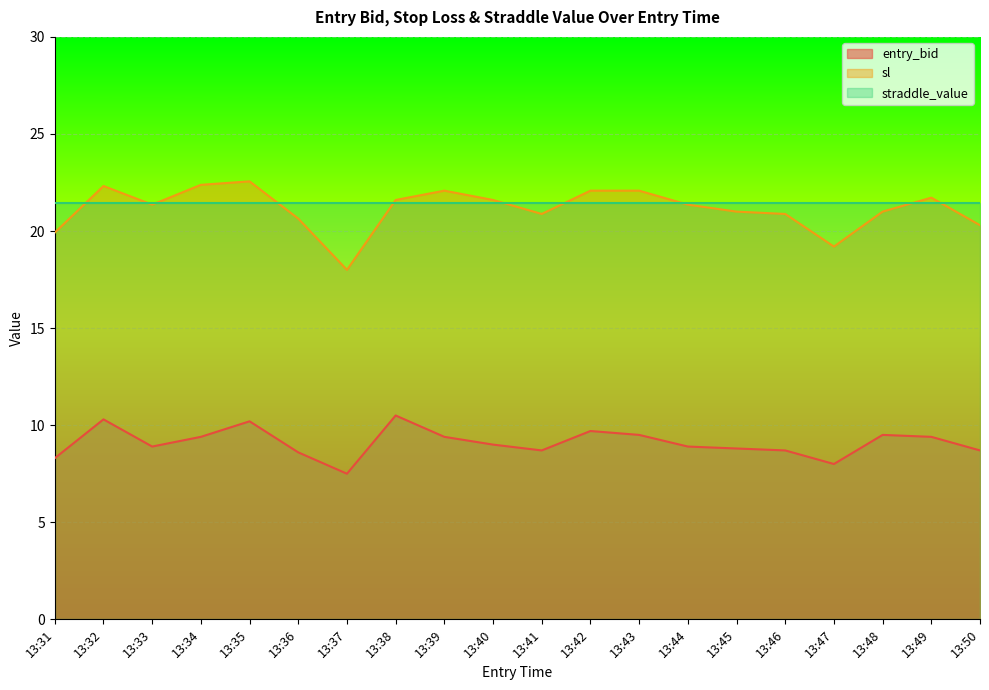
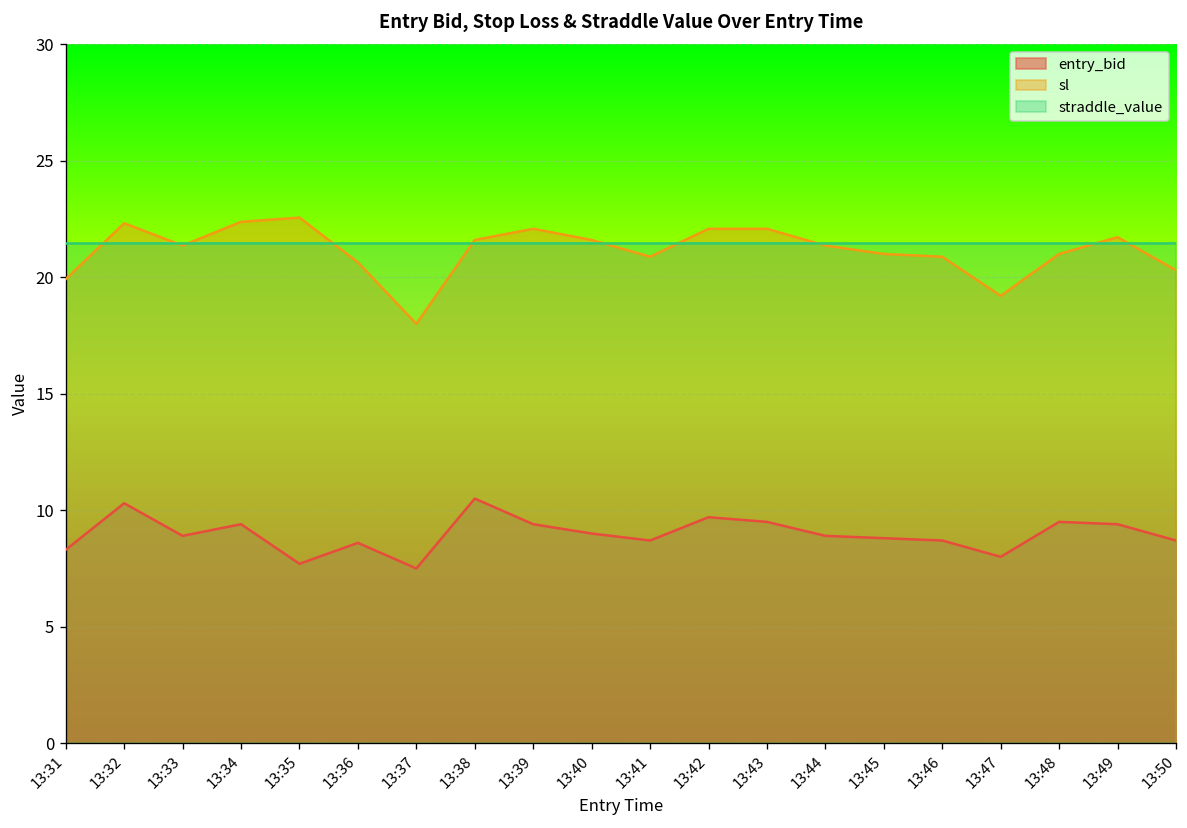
entry_bid, 13:35: 10.2 -> 7.7
